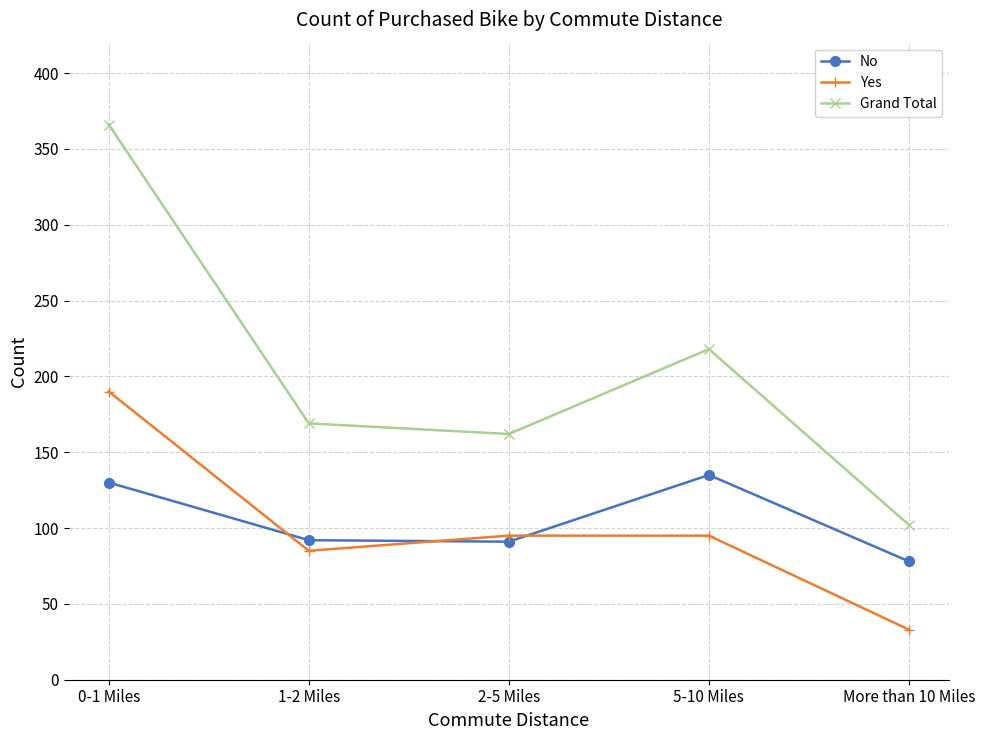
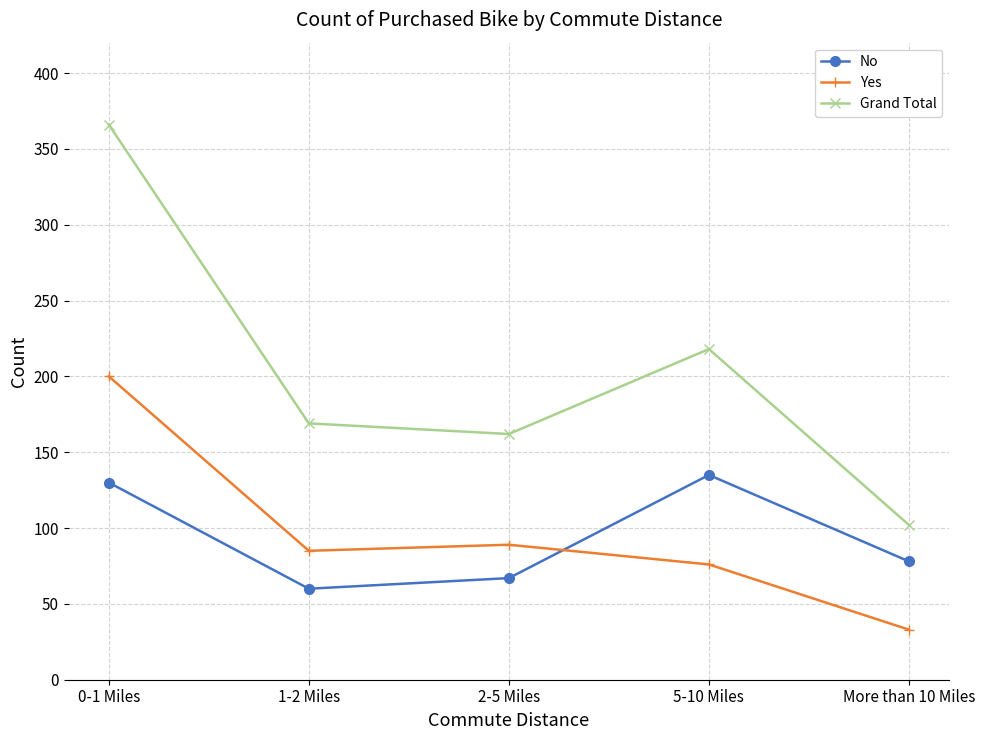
Yes, 0-1 Miles: 190 -> 200
No, 1-2 Miles: 92 -> 60
No, 2-5 Miles: 91 -> 67
Yes, 2-5 Miles: 95 -> 89
Yes, 5-10 Miles: 95 -> 76
